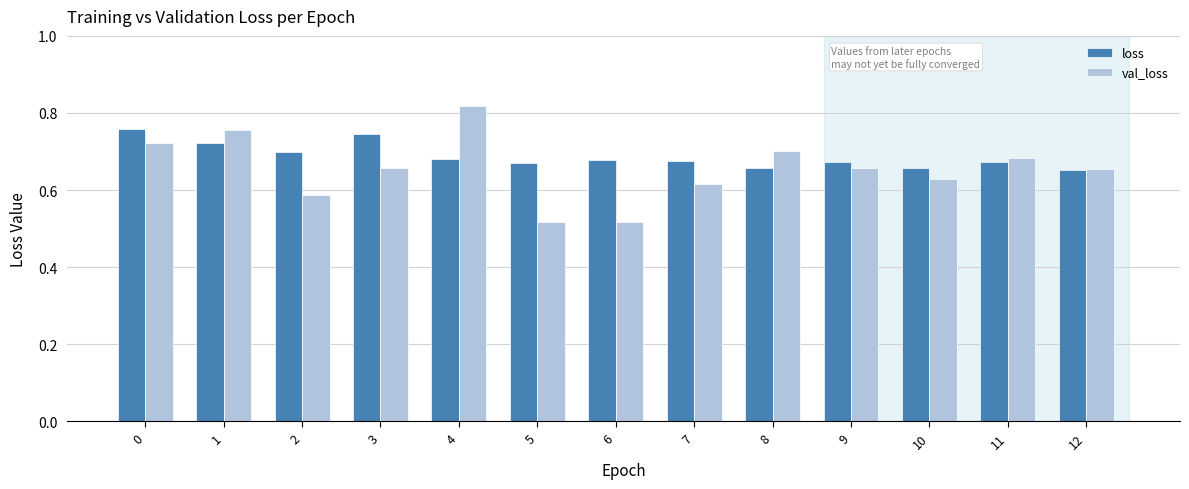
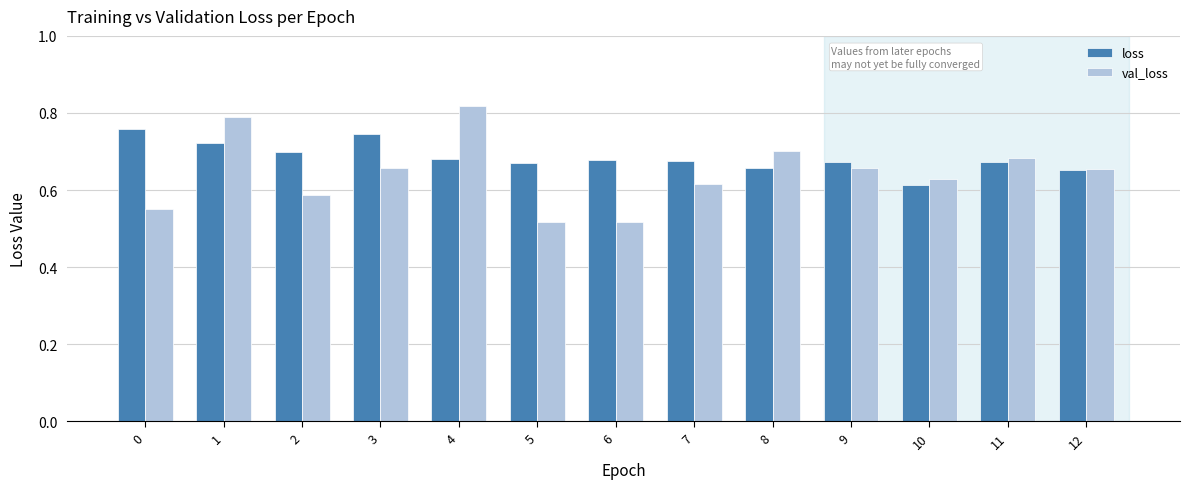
val_loss, 0: 0.72 -> 0.55
val_loss, 1: 0.76 -> 0.79
loss, 10: 0.66 -> 0.61
